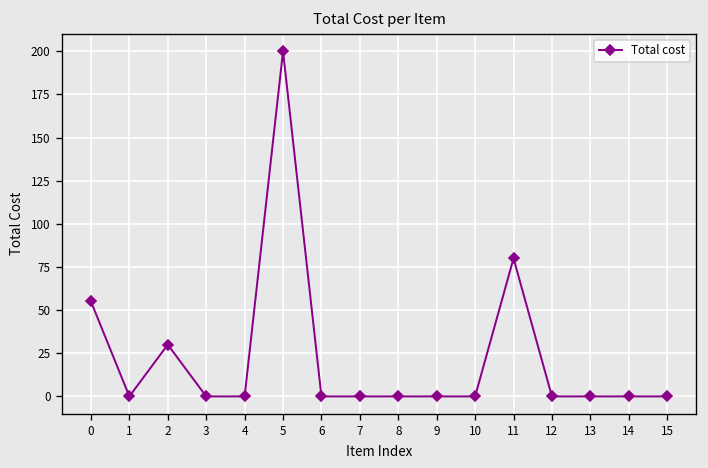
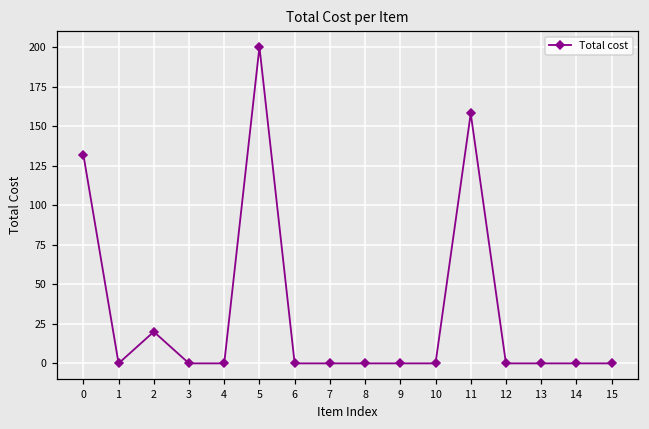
0: 55 -> 132
2: 30 -> 20
11: 80 -> 158
